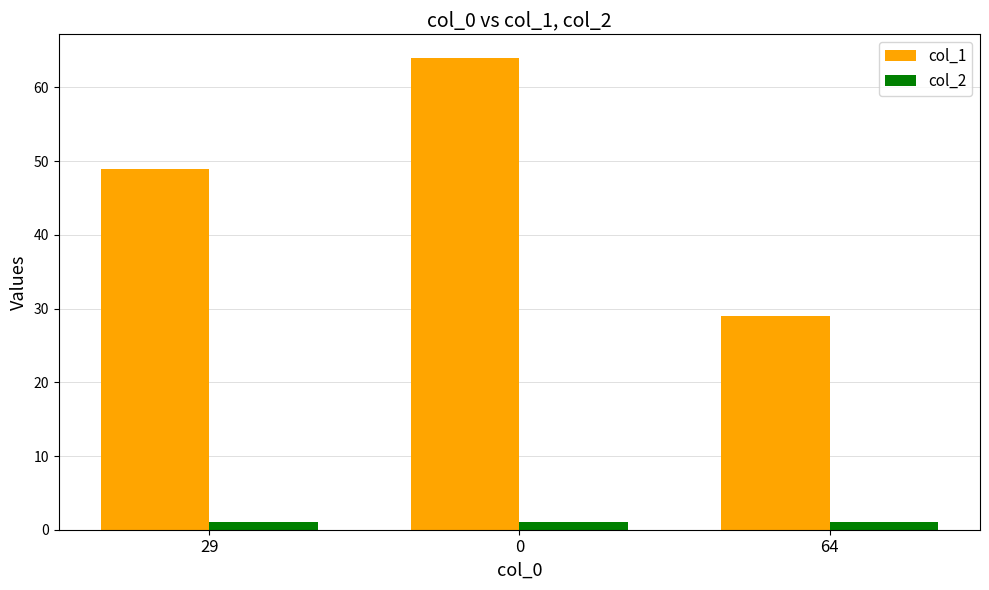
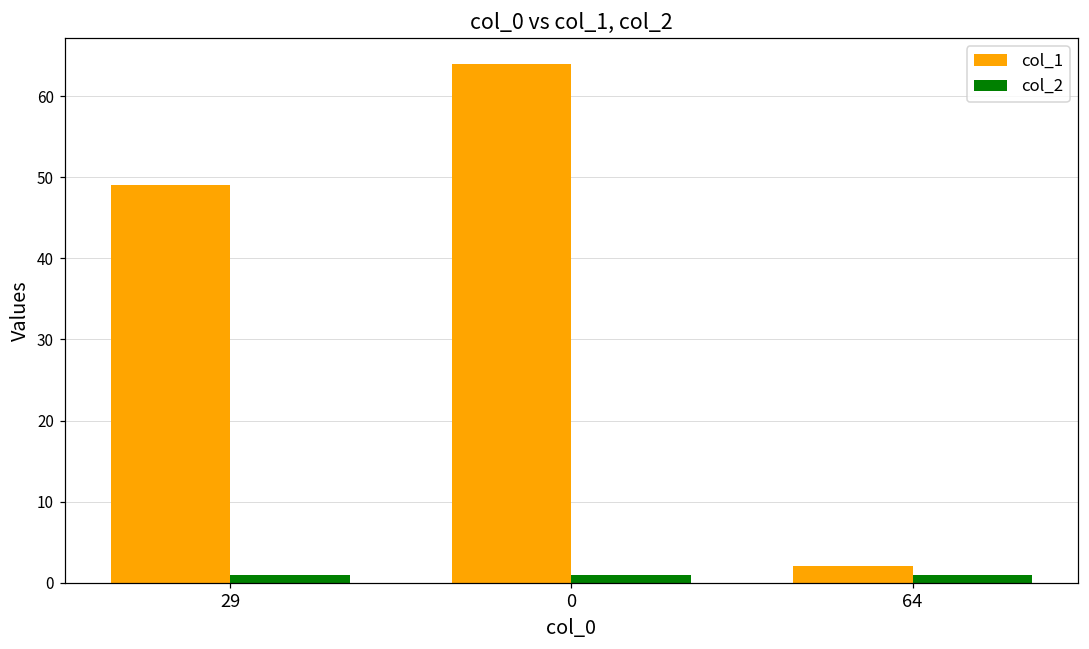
col_1, 64: 29 -> 2
